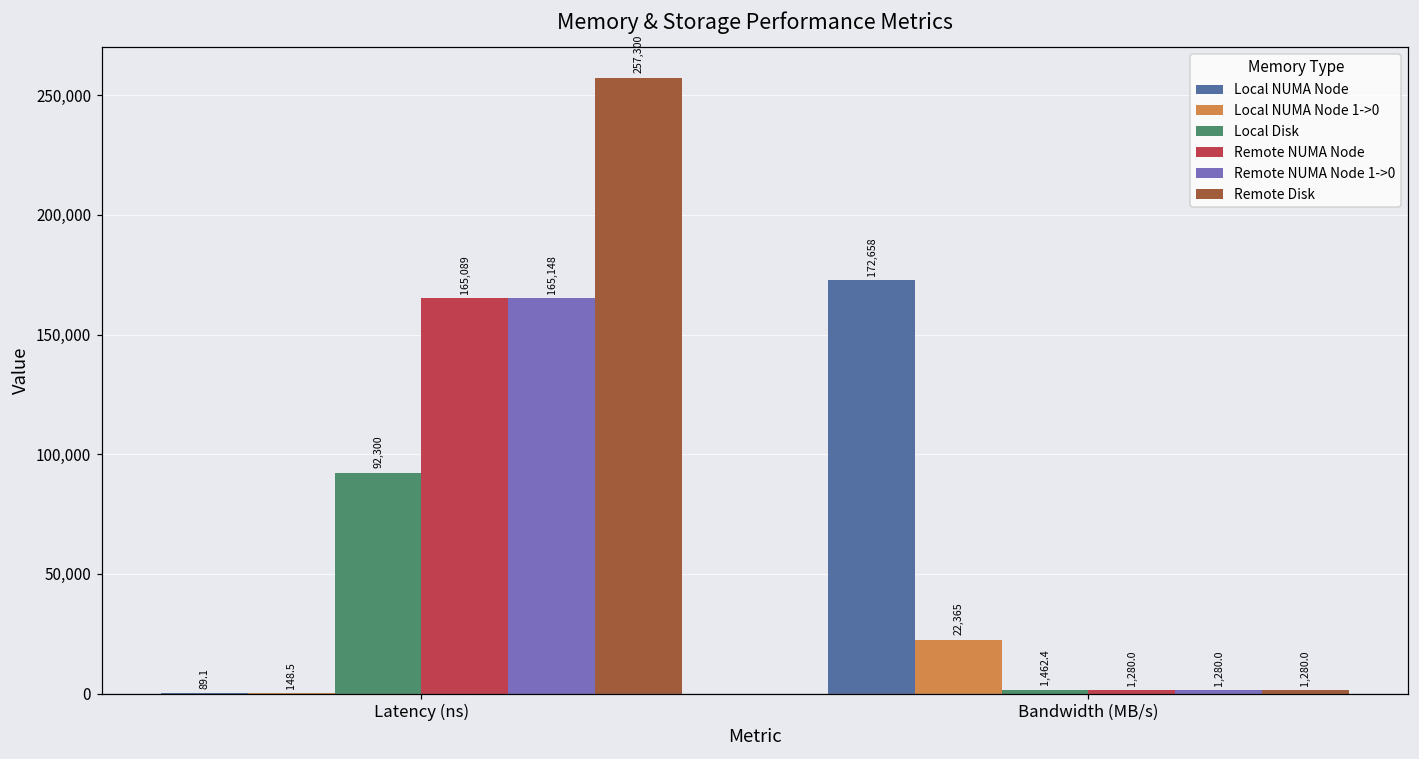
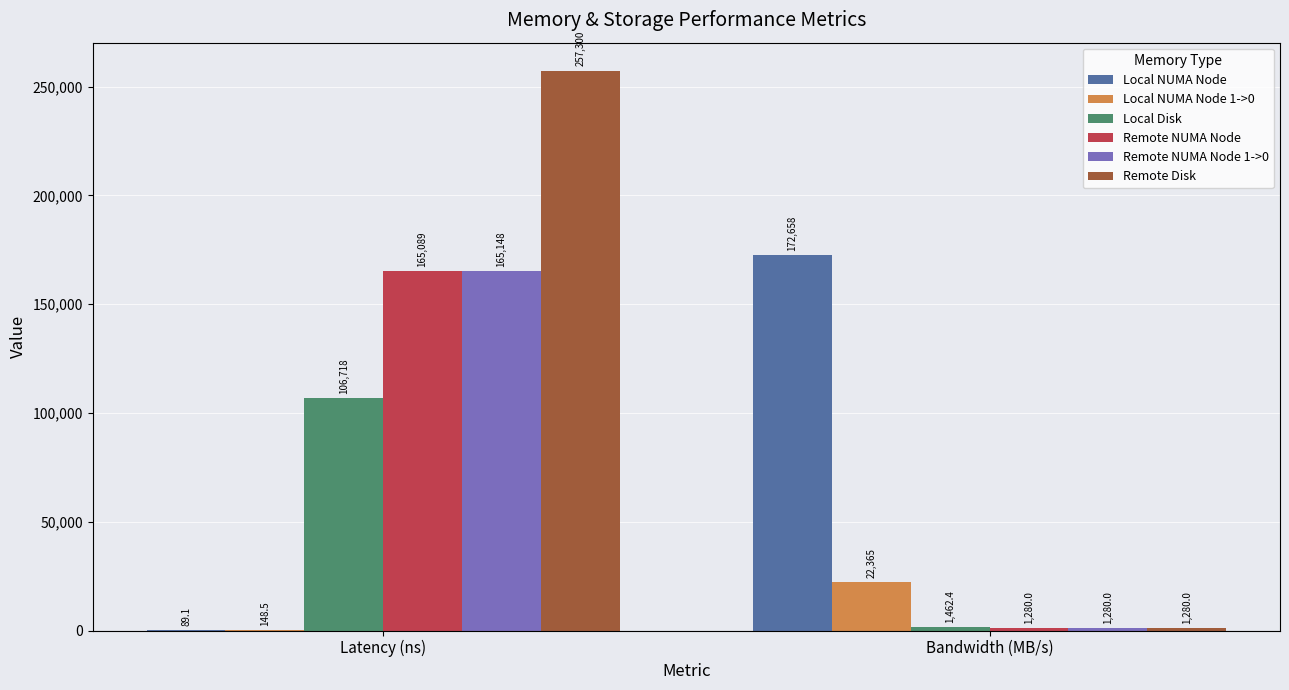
Local Disk, Latency (ns): 92,300 -> 106,718
